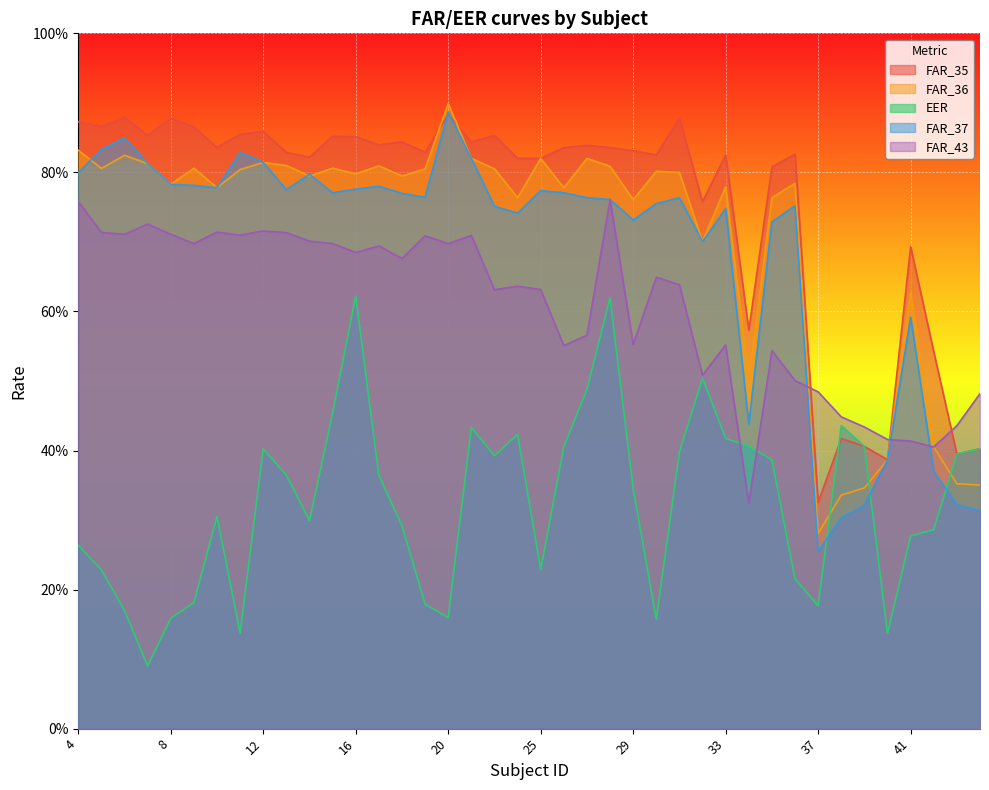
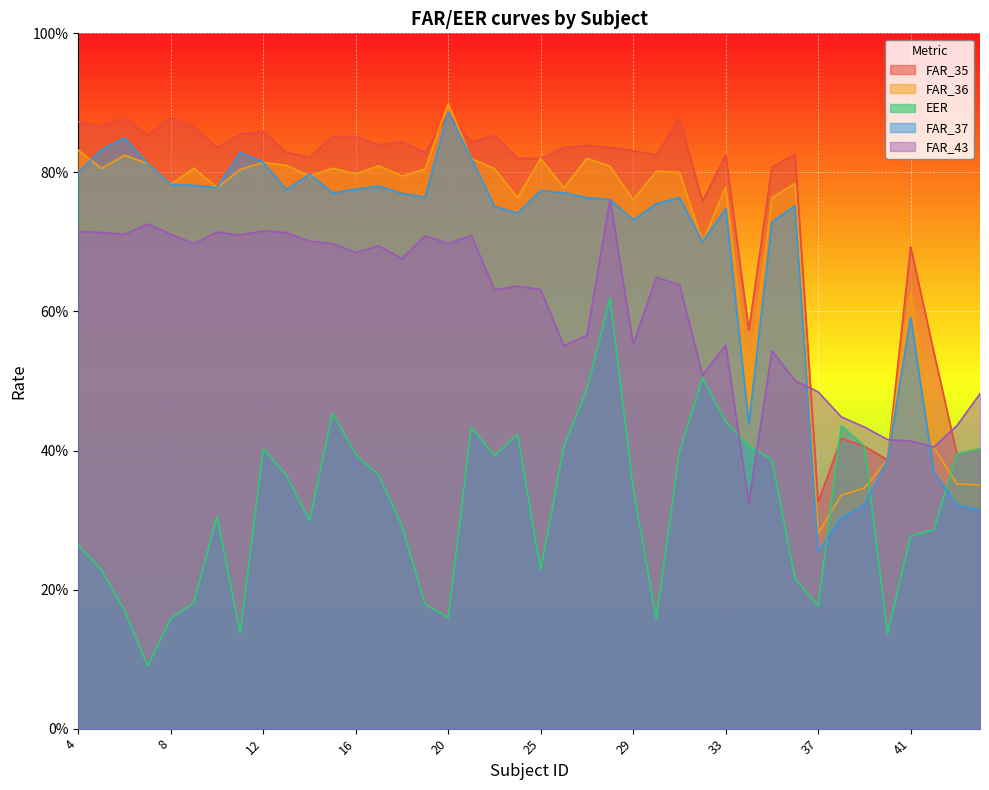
FAR_43, 4: 76% -> 72%
EER, 16: 62% -> 39%
EER, 33: 42% -> 44%
